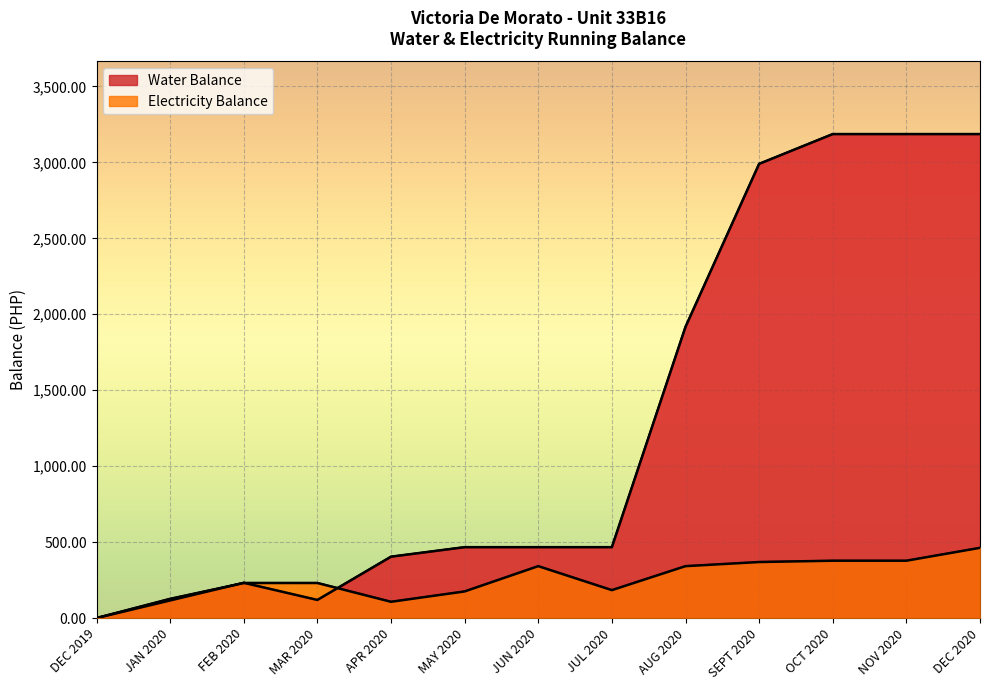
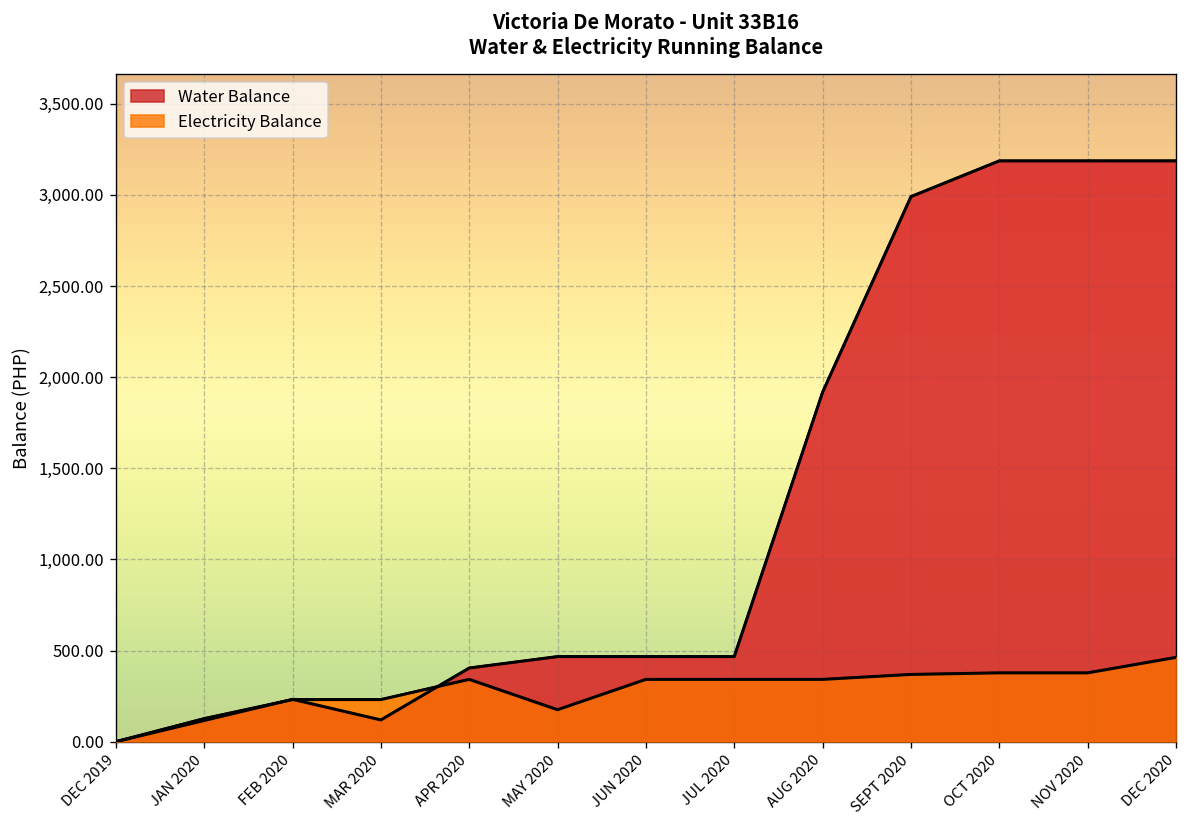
Electricity Balance, APR 2020: 110 -> 340
Electricity Balance, JUL 2020: 180 -> 340
